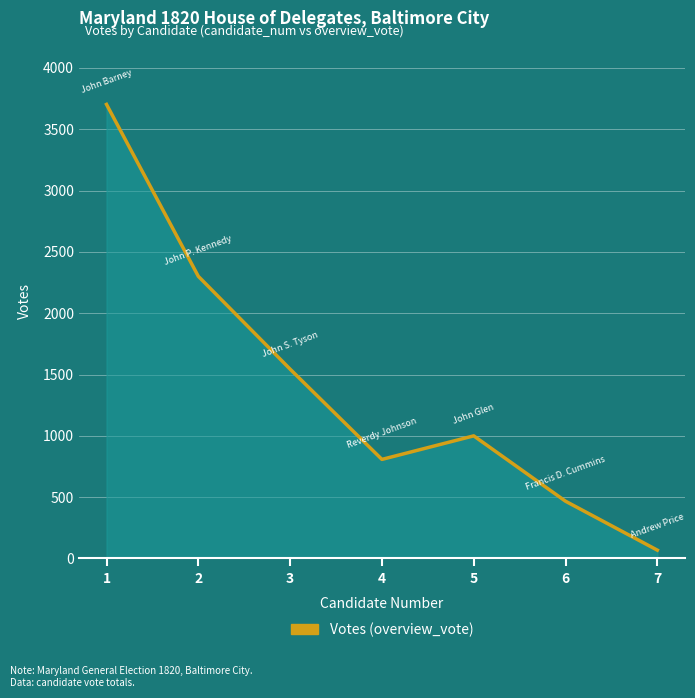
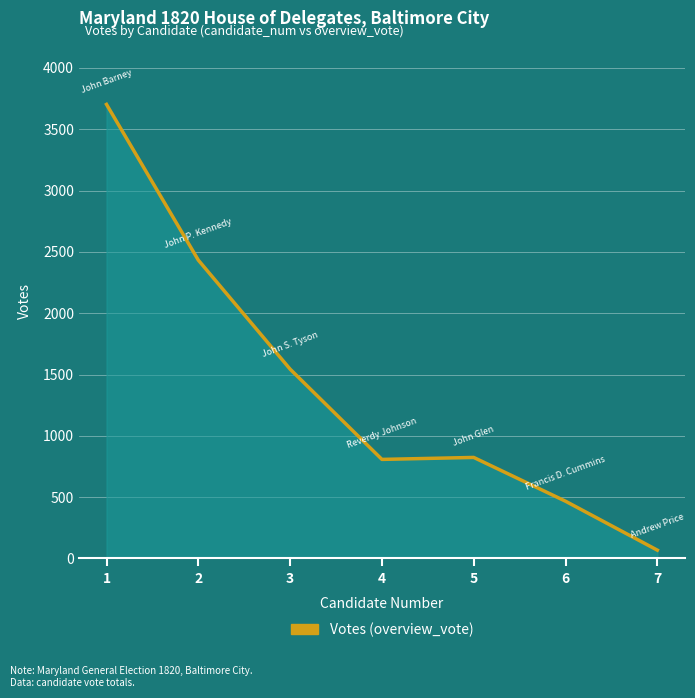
2: 2300 -> 2430
5: 1000 -> 820
